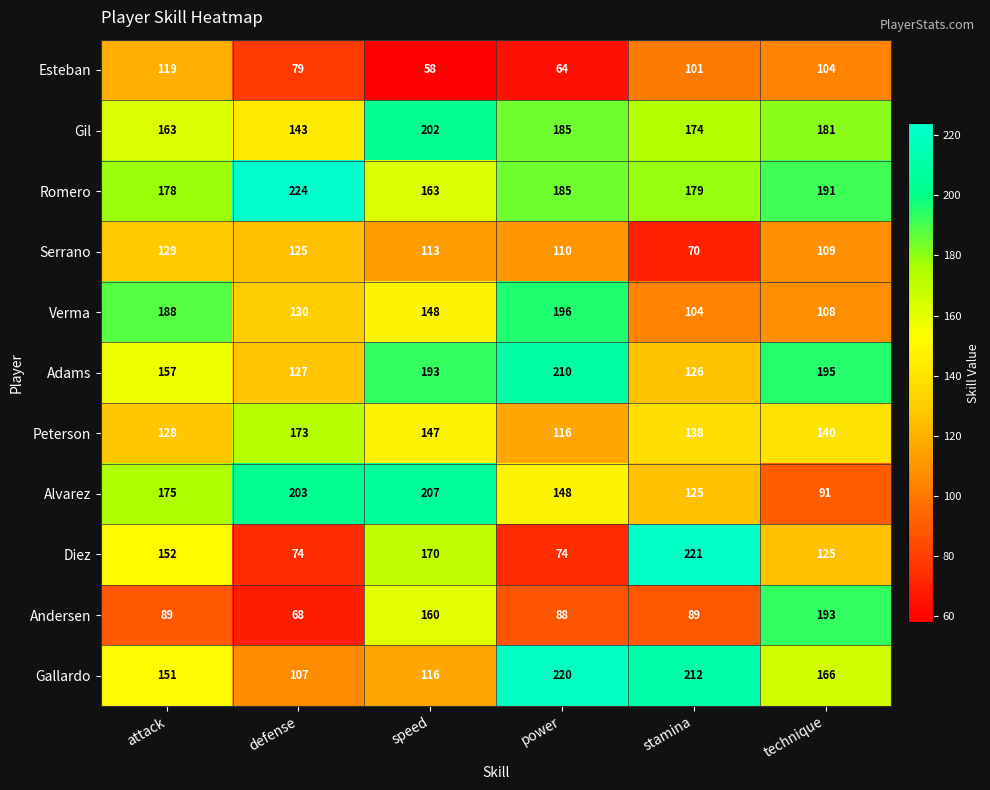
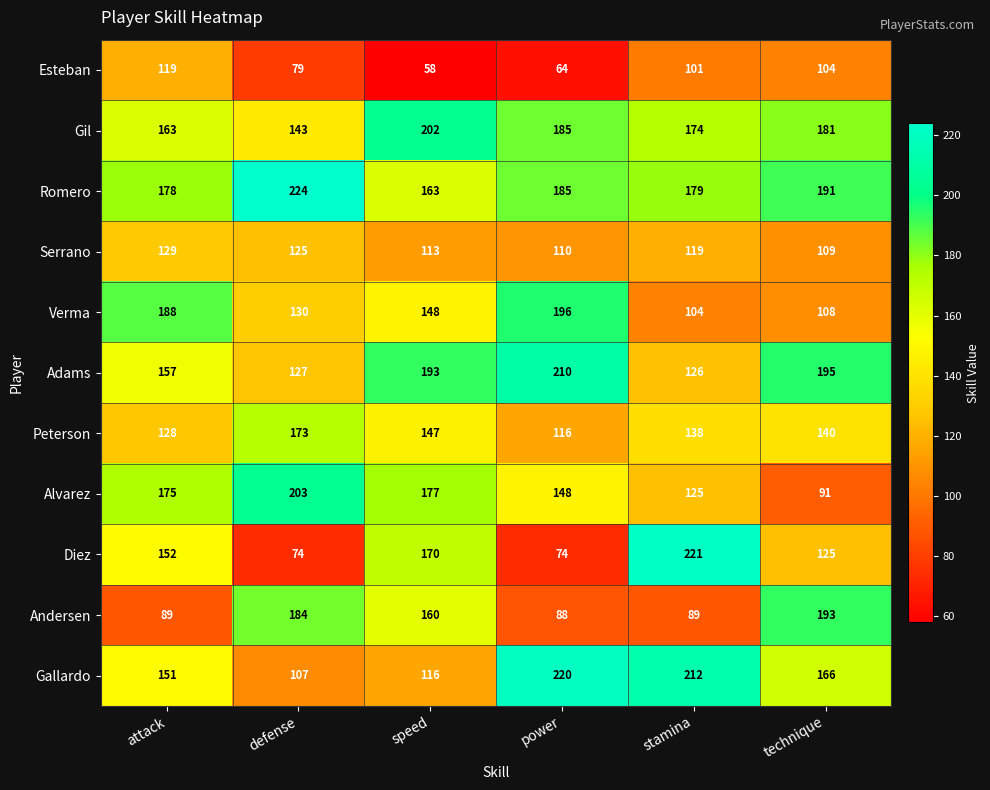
Serrano, stamina: 70 -> 119
Alvarez, speed: 207 -> 177
Andersen, defense: 68 -> 184
